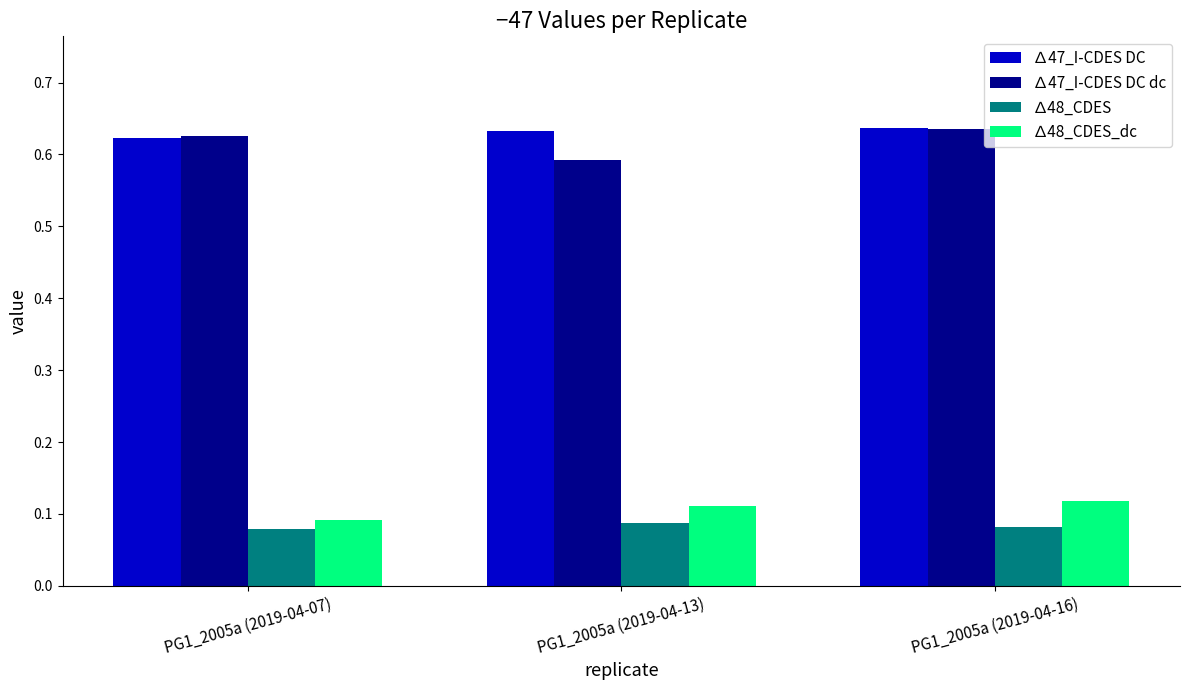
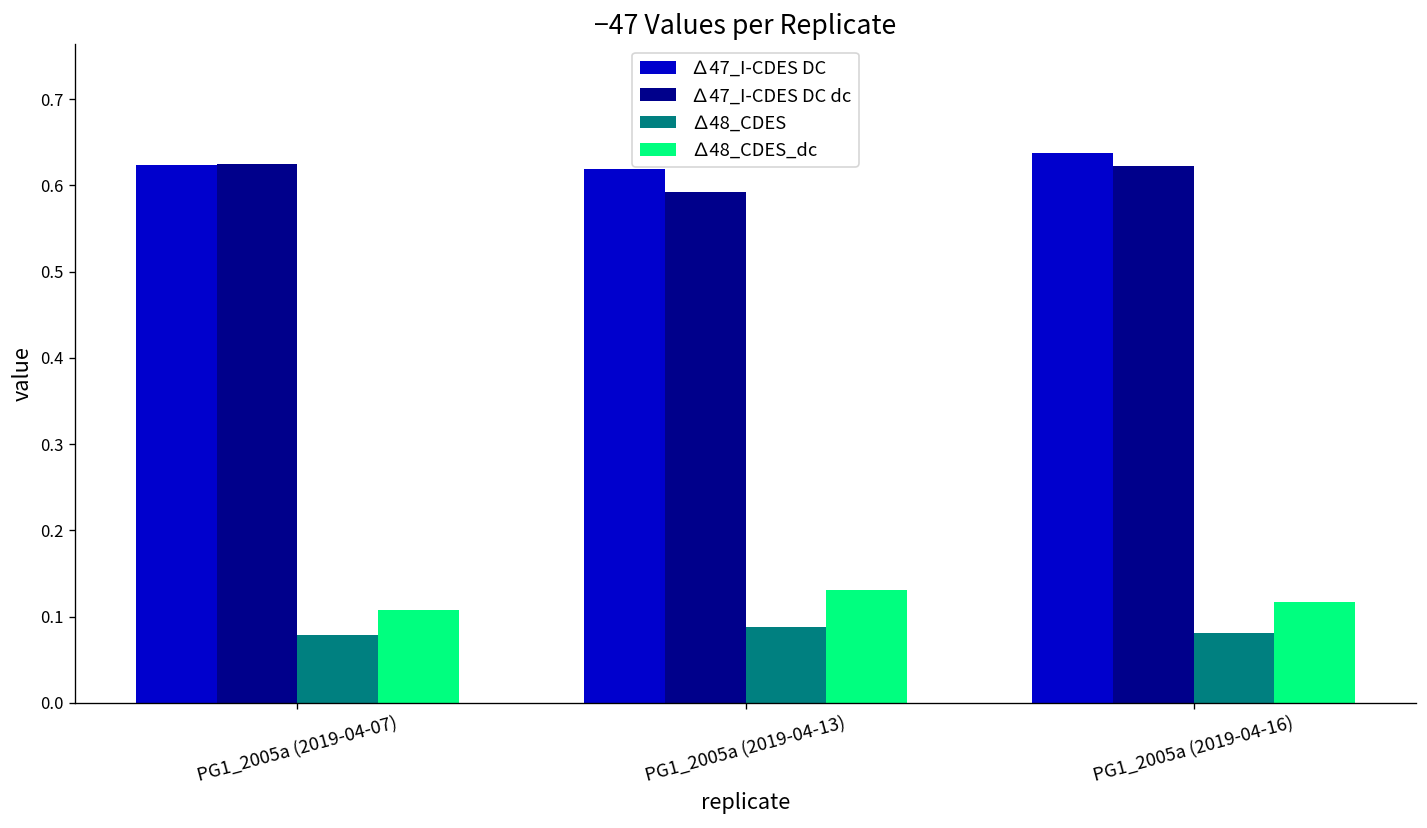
∆48_CDES_dc, PG1_2005a (2019-04-07): 0.09 -> 0.11
∆47_I-CDES DC, PG1_2005a (2019-04-13): 0.63 -> 0.62
∆48_CDES_dc, PG1_2005a (2019-04-13): 0.11 -> 0.13
∆47_I-CDES DC dc, PG1_2005a (2019-04-16): 0.64 -> 0.62
